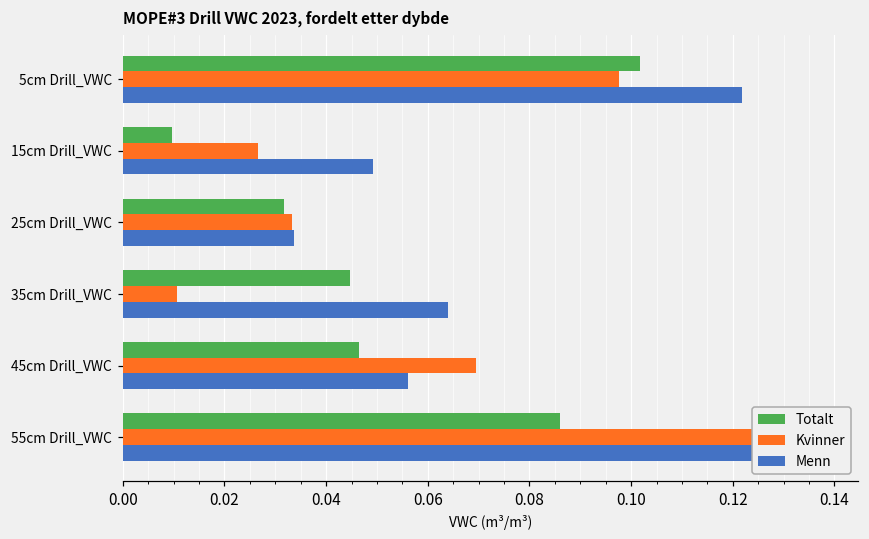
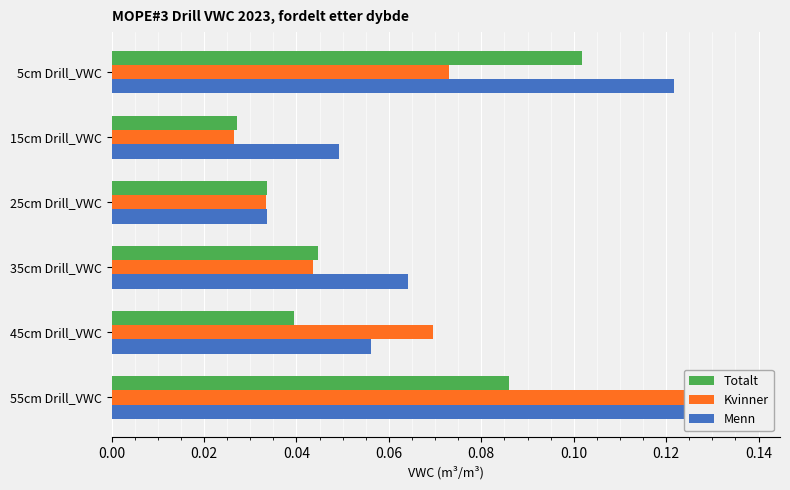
Kvinner, 5cm Drill_VWC: 0.098 -> 0.073
Totalt, 15cm Drill_VWC: 0.010 -> 0.027
Totalt, 25cm Drill_VWC: 0.032 -> 0.034
Kvinner, 35cm Drill_VWC: 0.011 -> 0.044
Totalt, 45cm Drill_VWC: 0.047 -> 0.039
